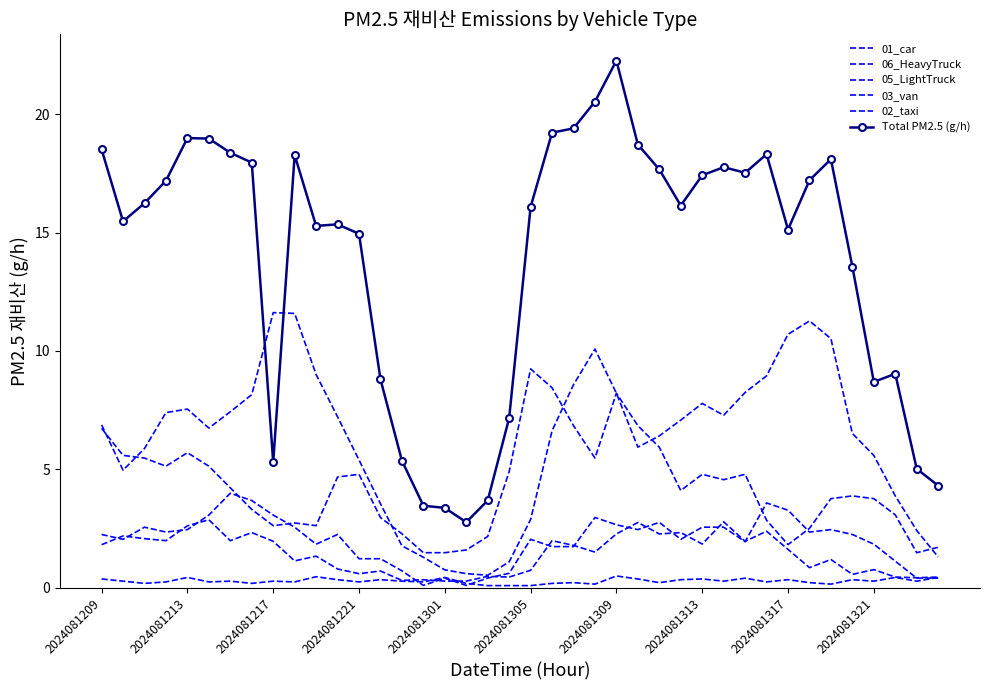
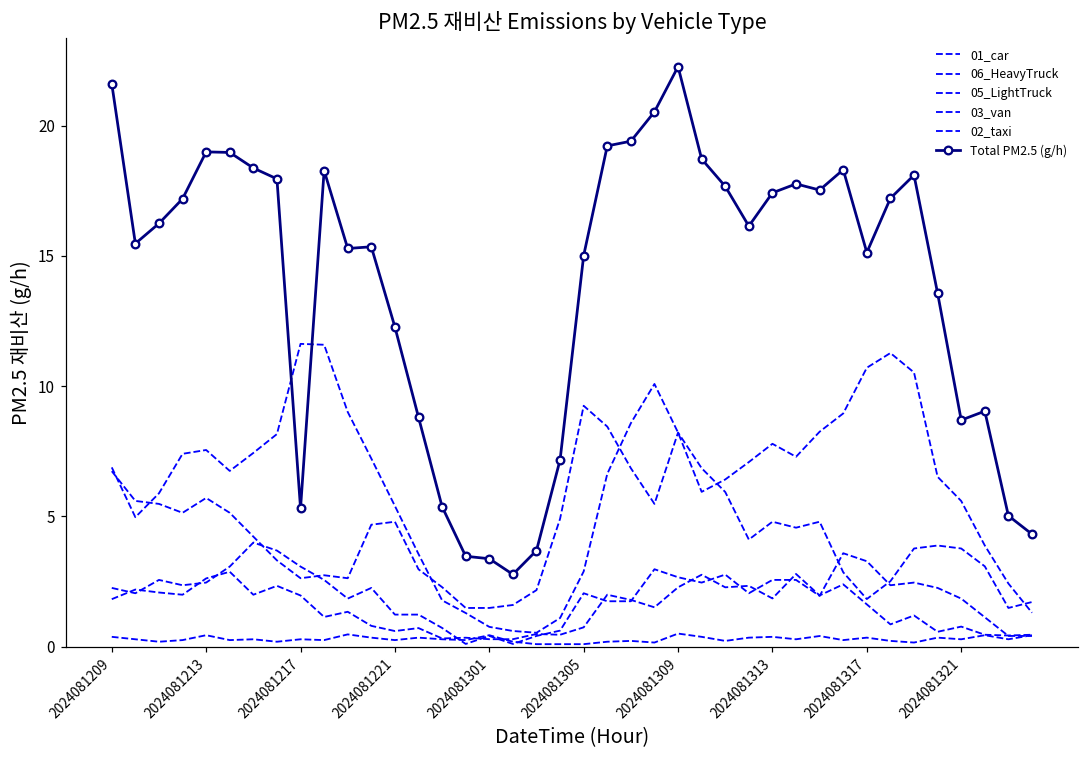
Total PM2.5 (g/h), 2024081209: 18.5 -> 21.6
Total PM2.5 (g/h), 2024081221: 14.9 -> 12.3
Total PM2.5 (g/h), 2024081305: 16.1 -> 15.0
